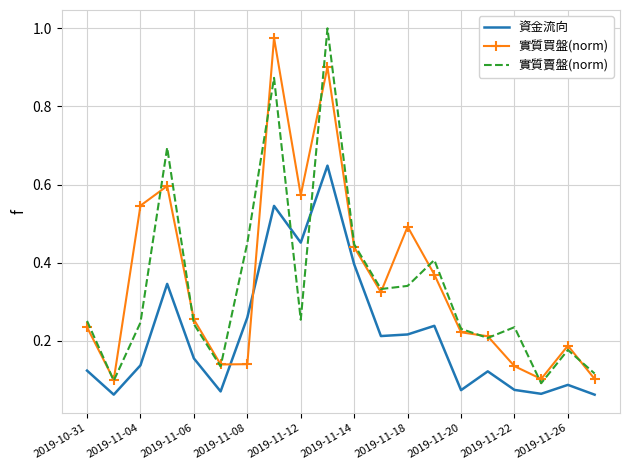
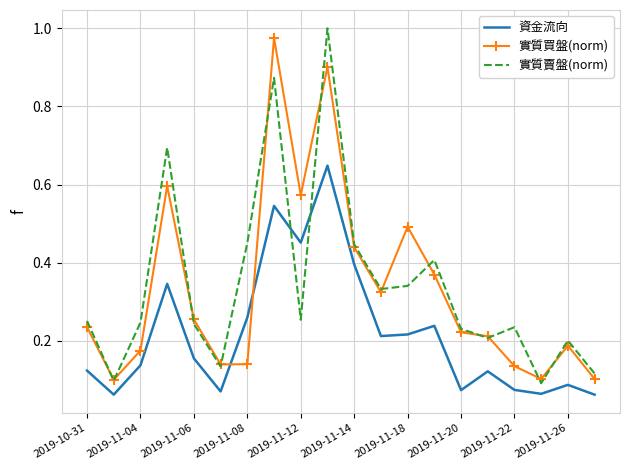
實質買盤(norm), 2019-11-04: 0.55 -> 0.18
實質賣盤(norm), 2019-11-26: 0.18 -> 0.20
